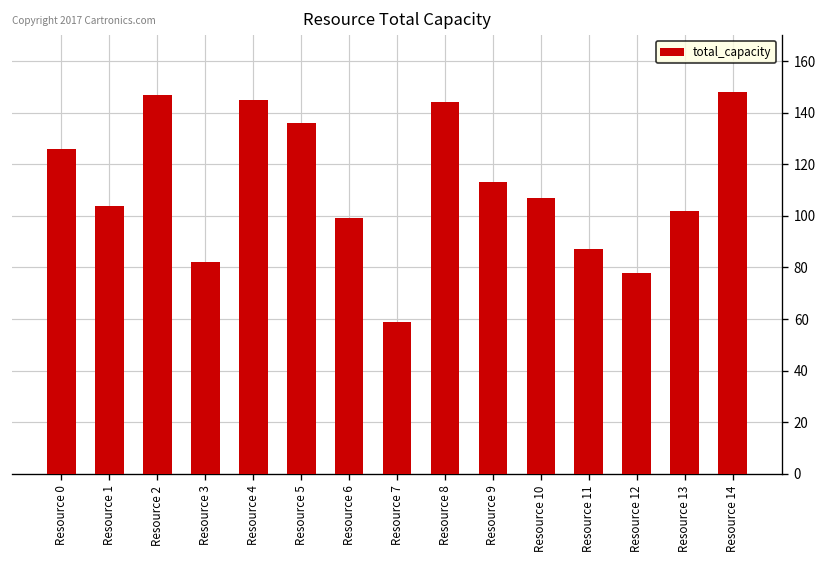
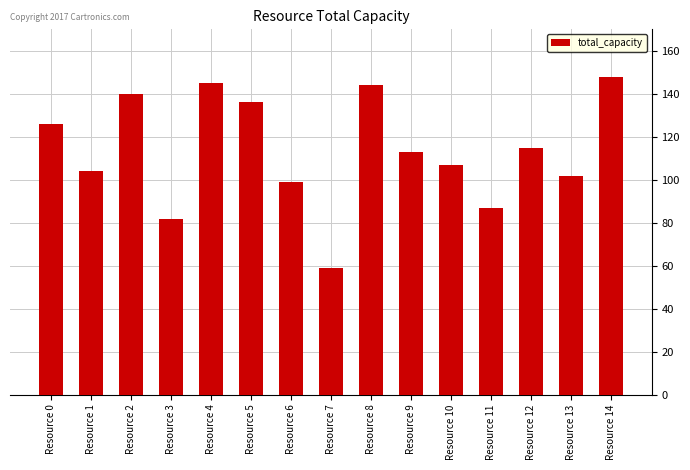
Resource 2: 147 -> 140
Resource 12: 78 -> 115
